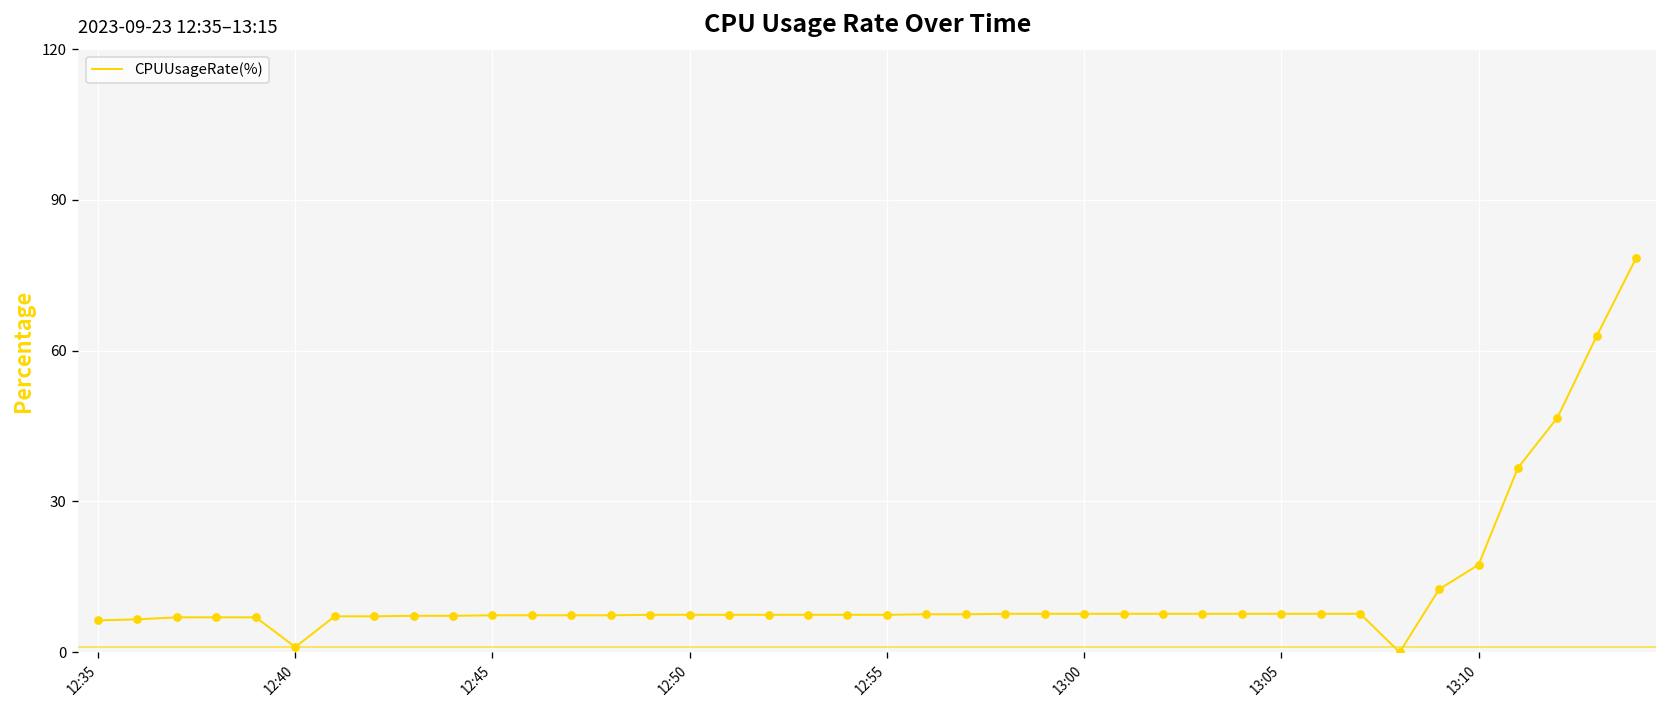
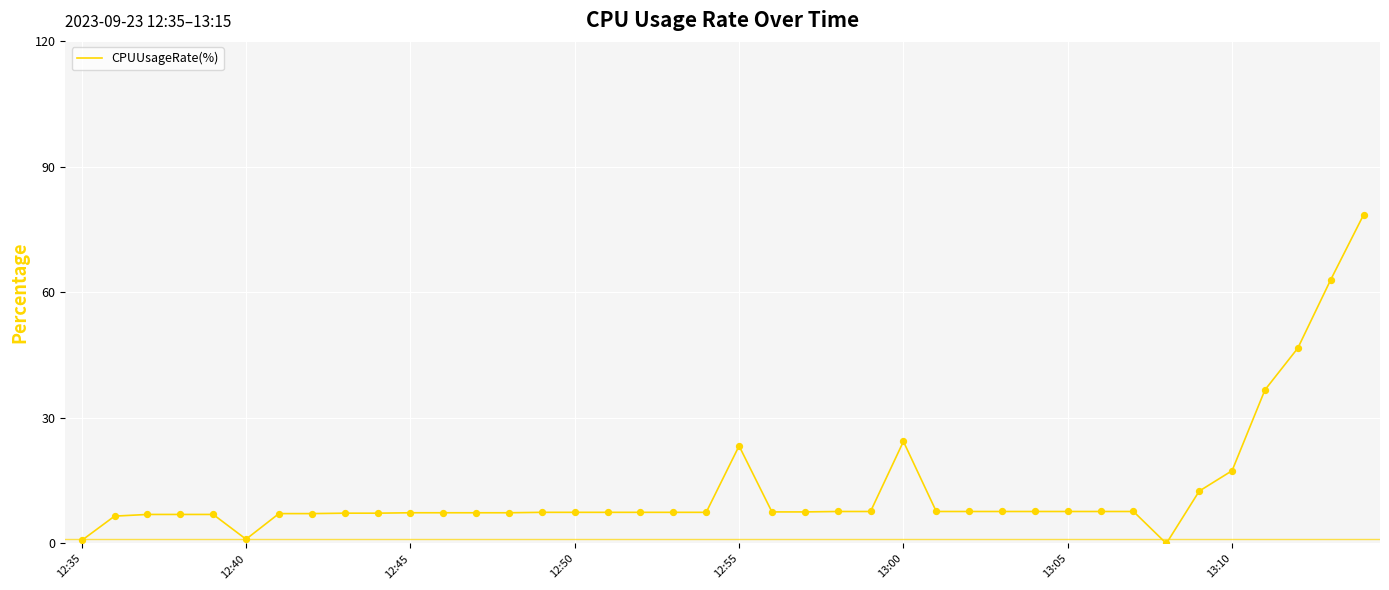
12:35: 6 -> 1
12:55: 7 -> 23
13:00: 8 -> 24
